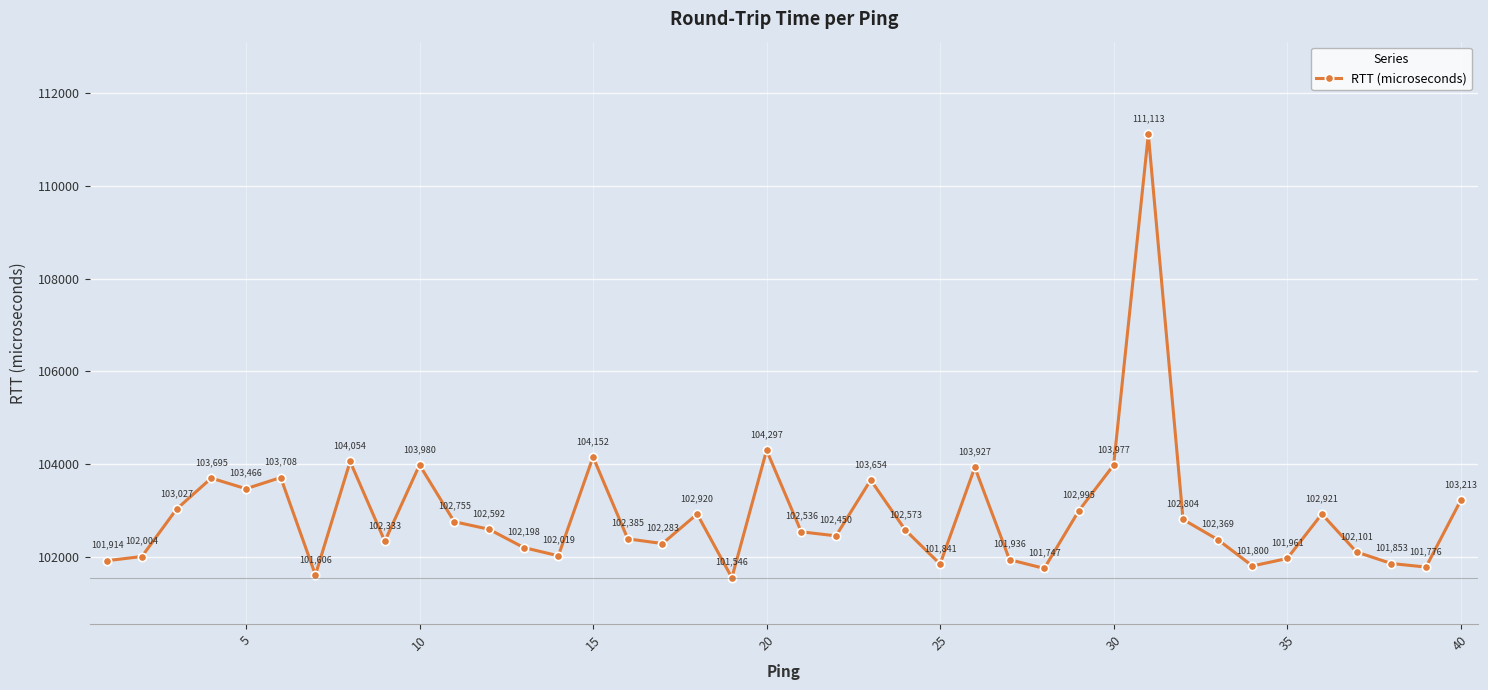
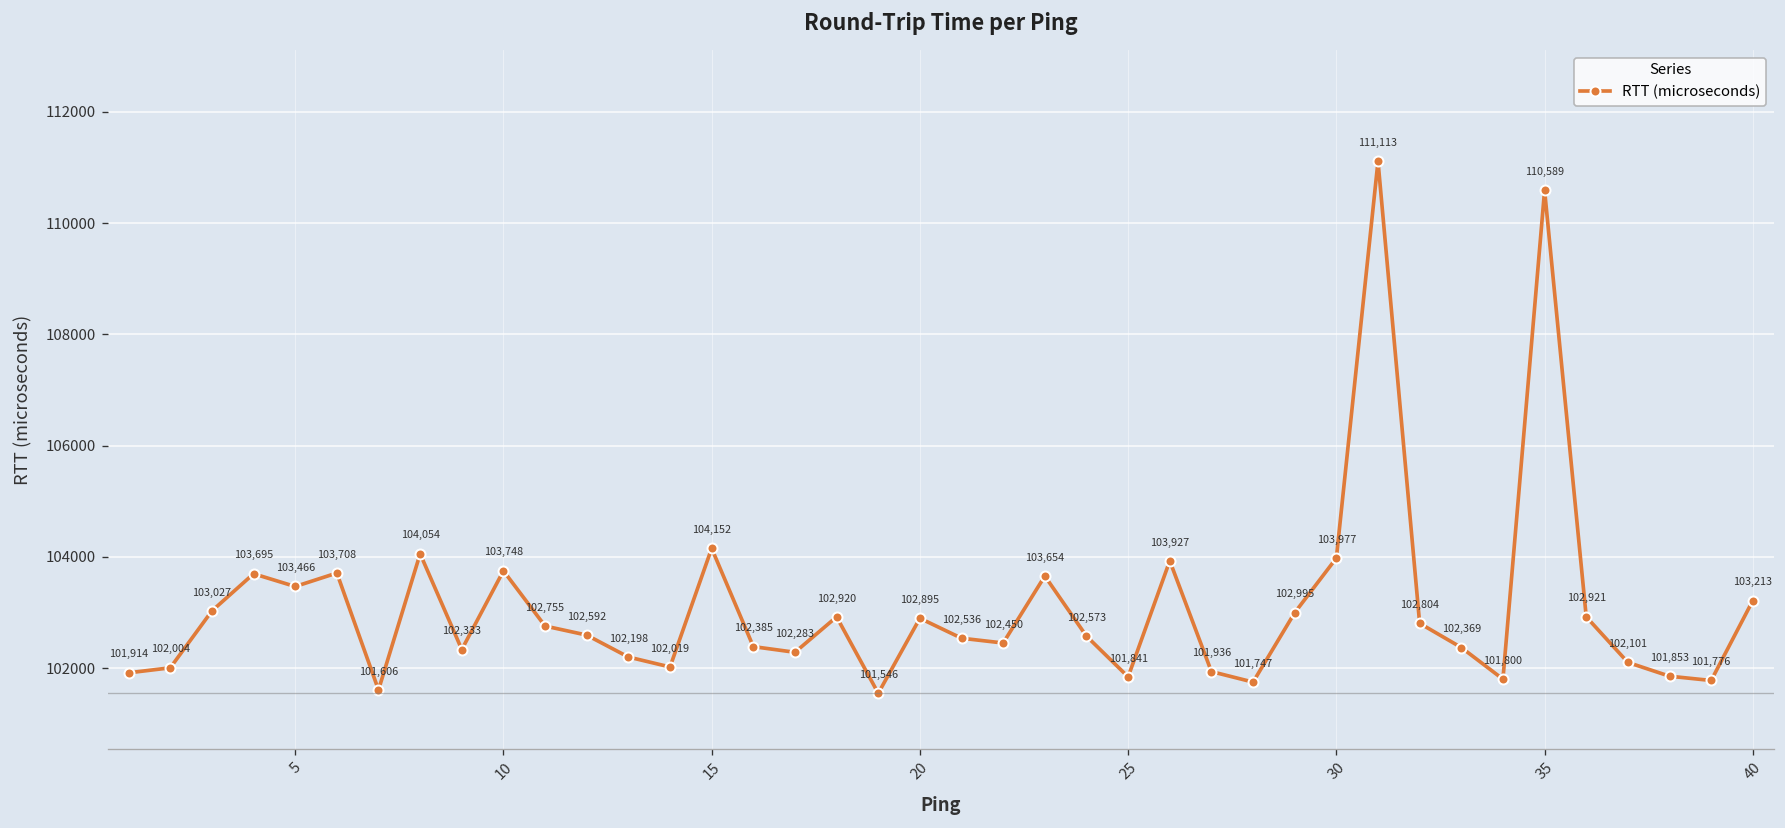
10: 103,980 -> 103,748
20: 104,297 -> 102,895
35: 101,961 -> 110,589
